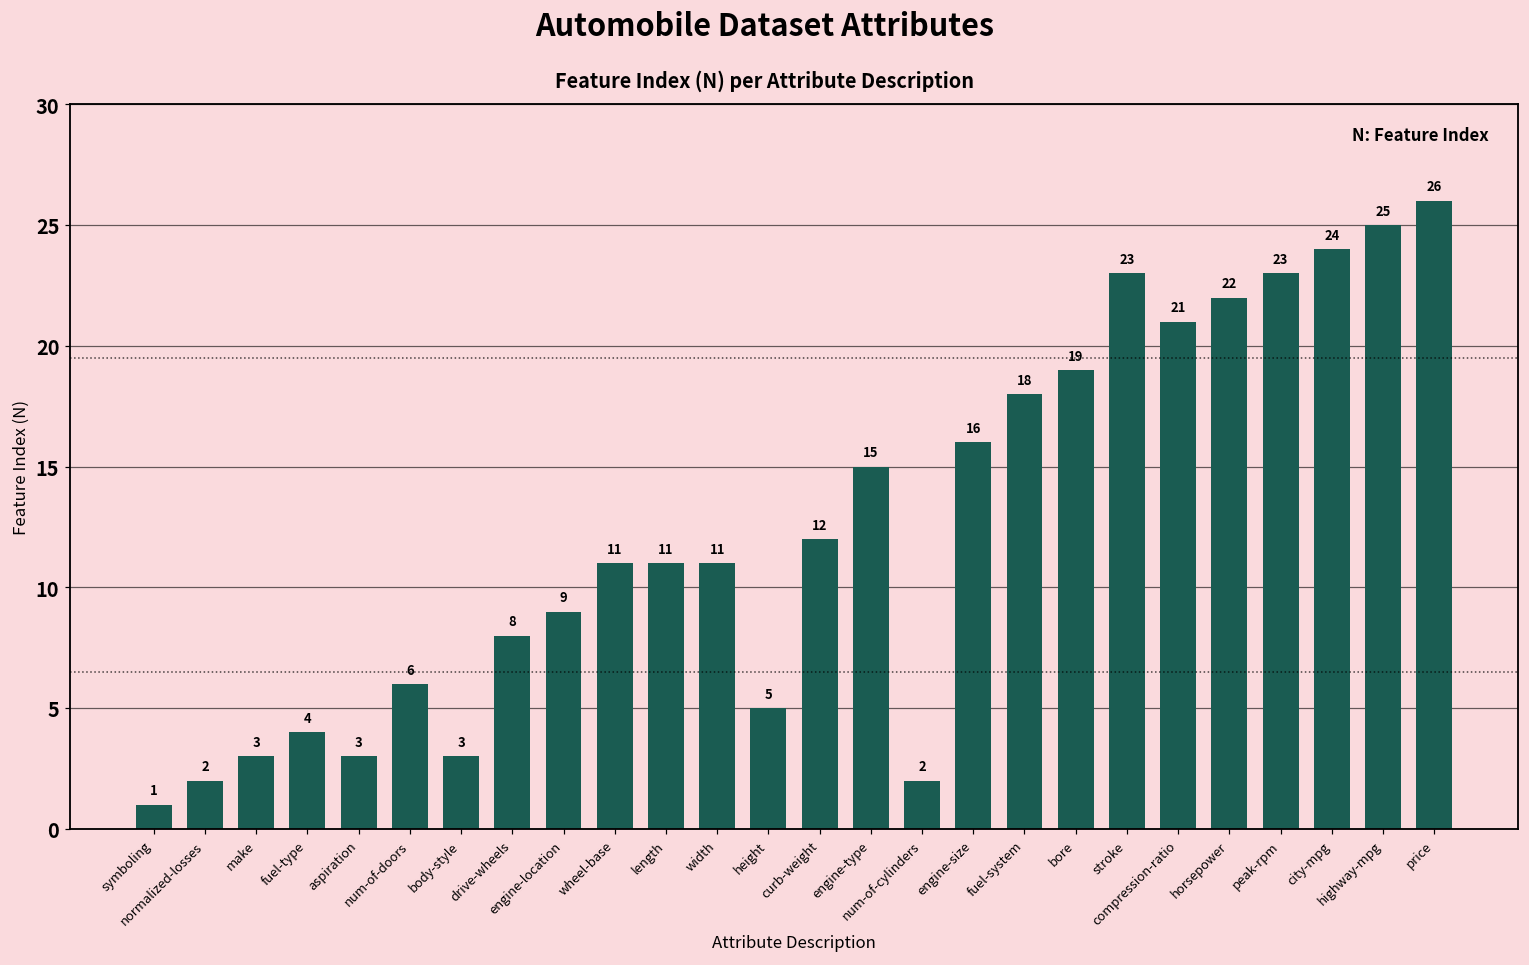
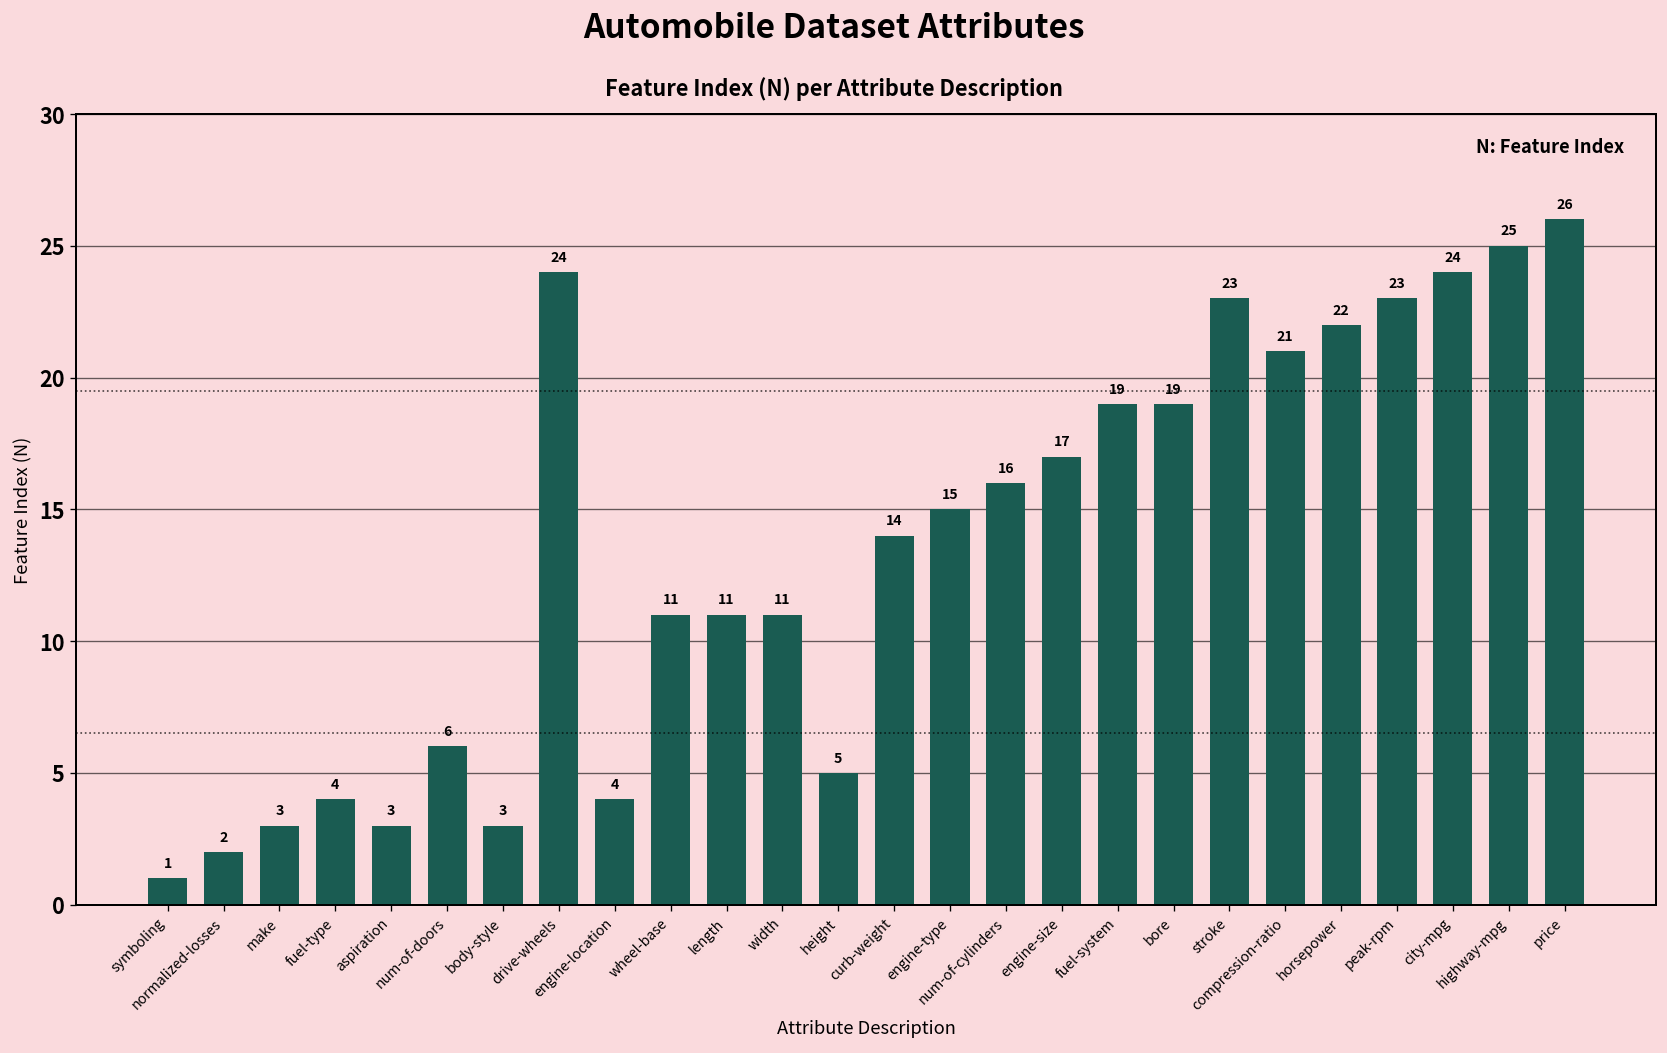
drive-wheels: 8 -> 24
engine-location: 9 -> 4
curb-weight: 12 -> 14
num-of-cylinders: 2 -> 16
engine-size: 16 -> 17
fuel-system: 18 -> 19
